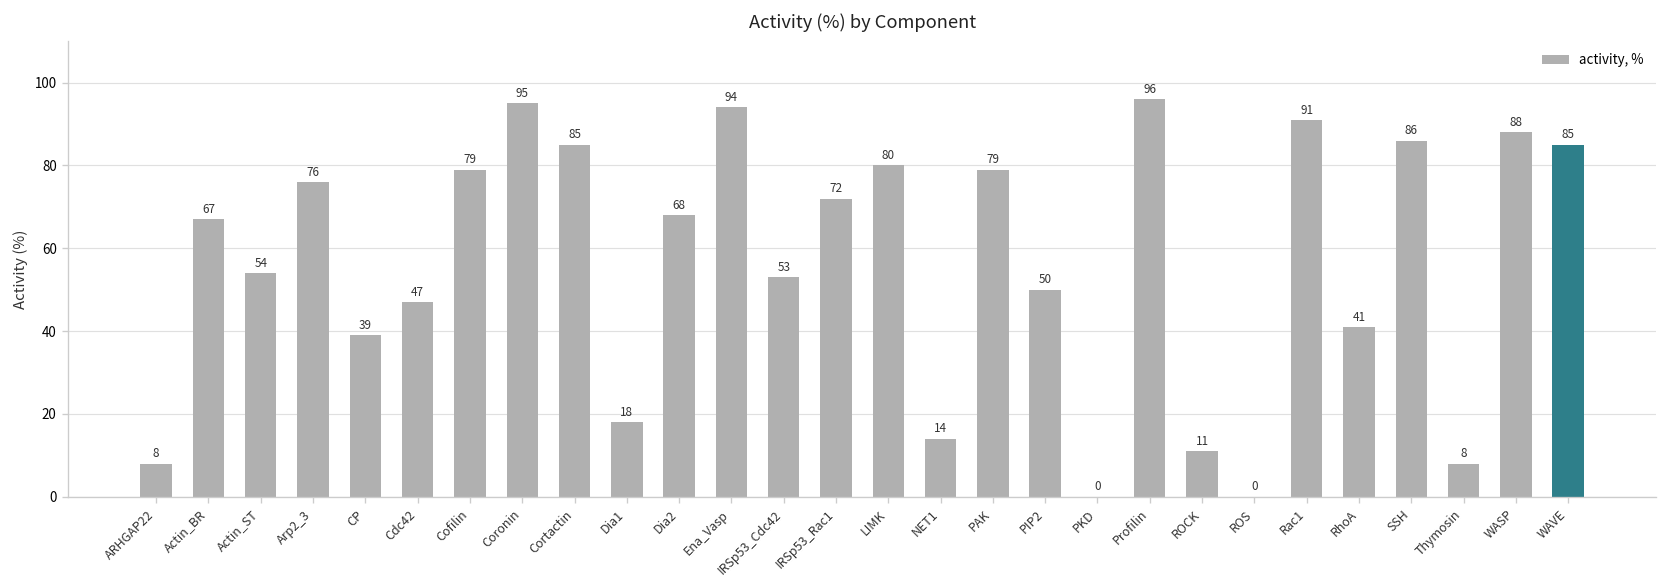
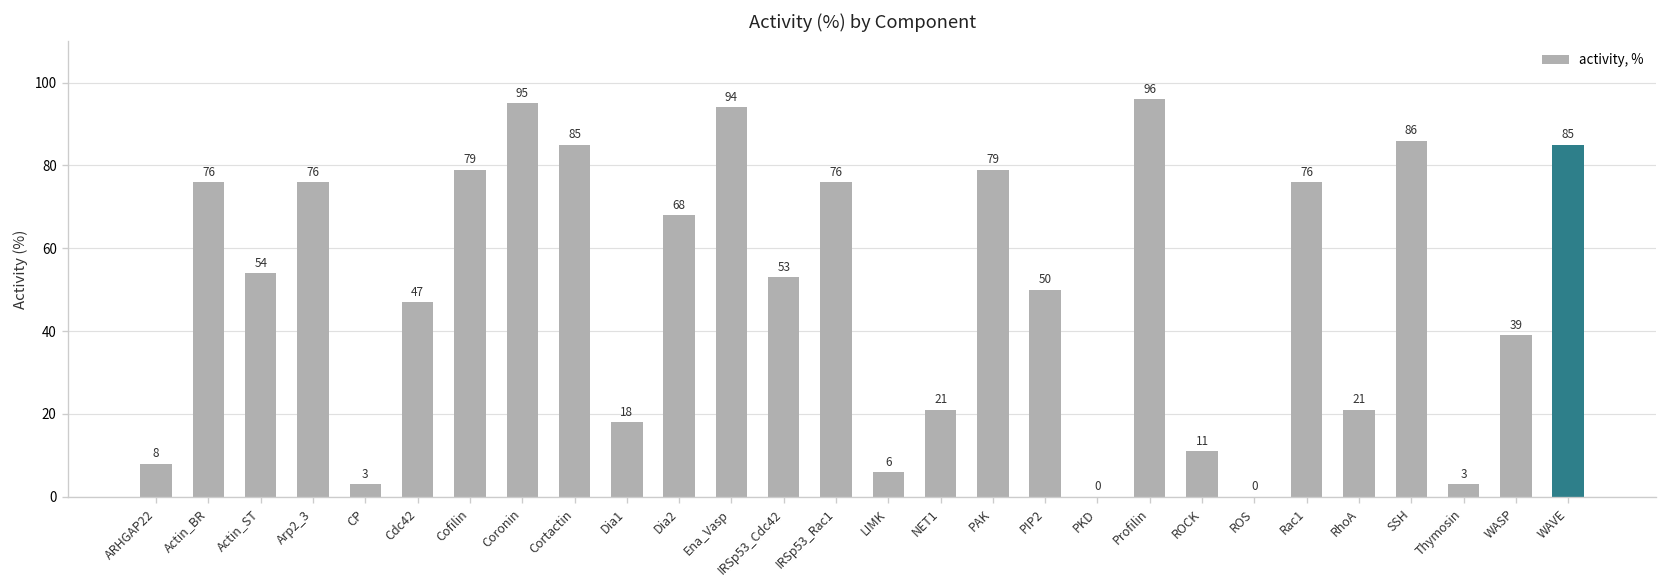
Actin_BR: 67 -> 76
CP: 39 -> 3
IRSp53_Rac1: 72 -> 76
LIMK: 80 -> 6
NET1: 14 -> 21
Rac1: 91 -> 76
RhoA: 41 -> 21
Thymosin: 8 -> 3
WASP: 88 -> 39
